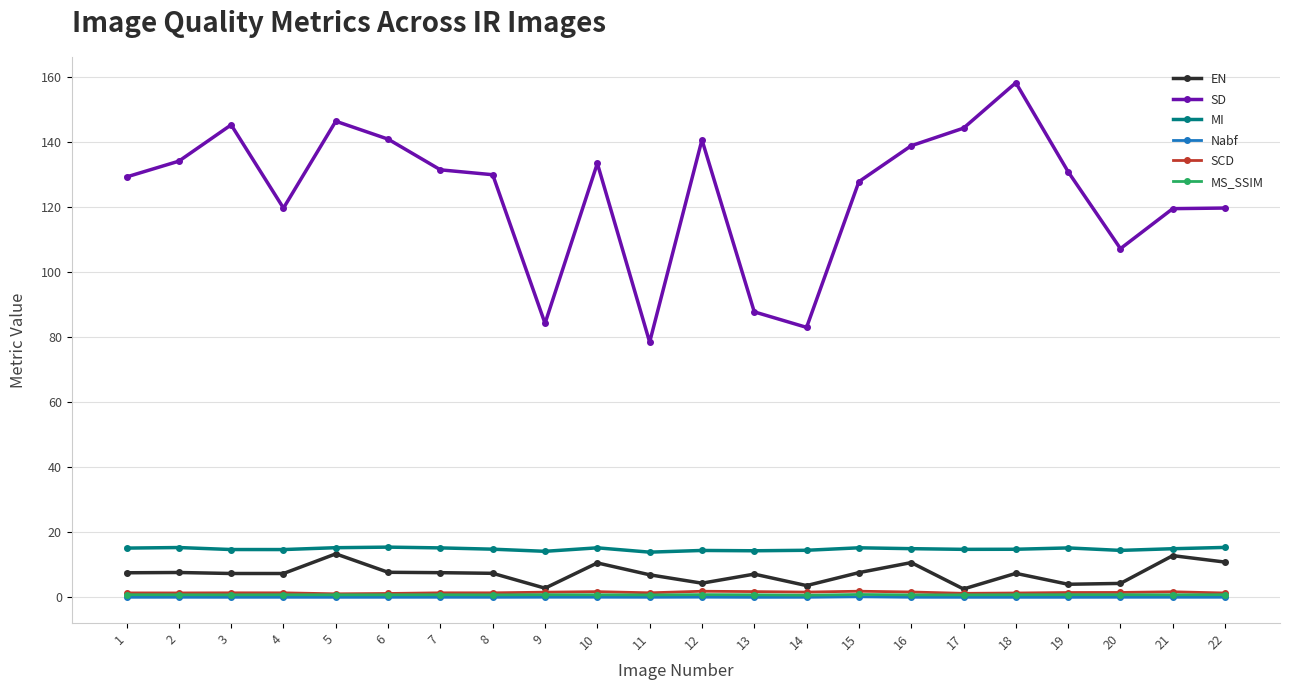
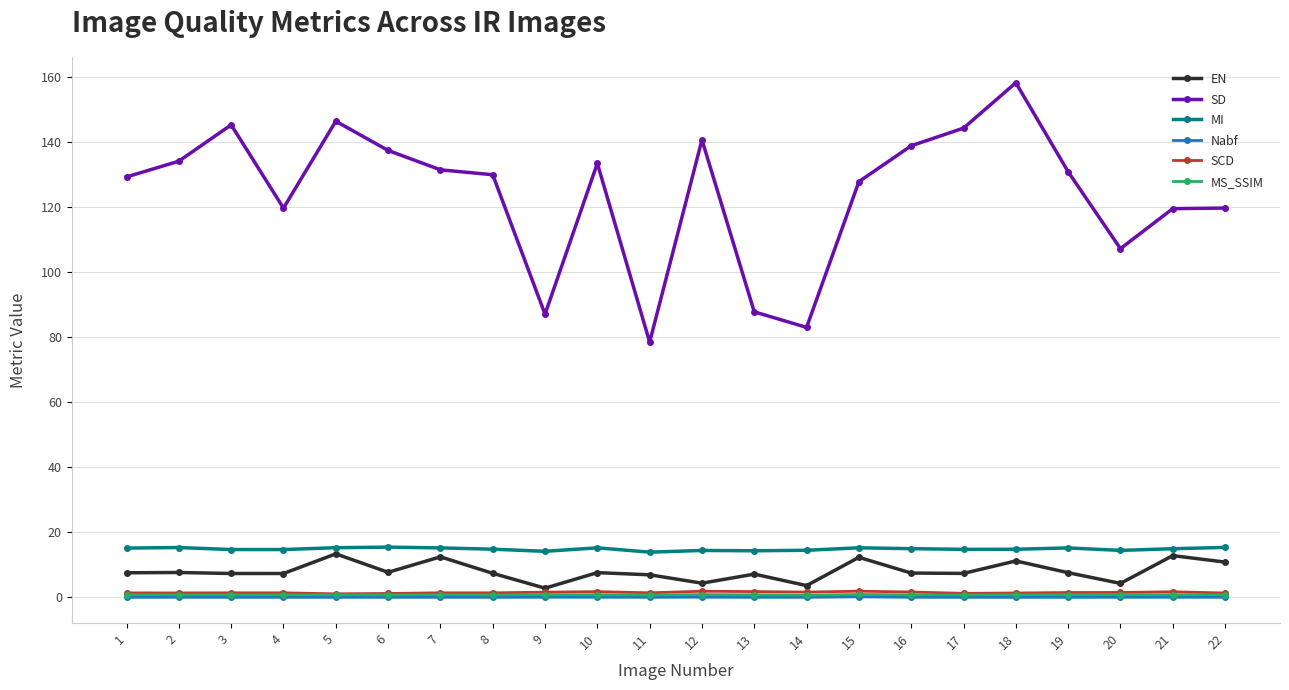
SD, 6: 141 -> 137
EN, 7: 8 -> 12
SD, 9: 84 -> 87
EN, 10: 11 -> 8
EN, 15: 8 -> 12
EN, 16: 11 -> 8
EN, 17: 3 -> 7
EN, 18: 7 -> 11
EN, 19: 4 -> 8
